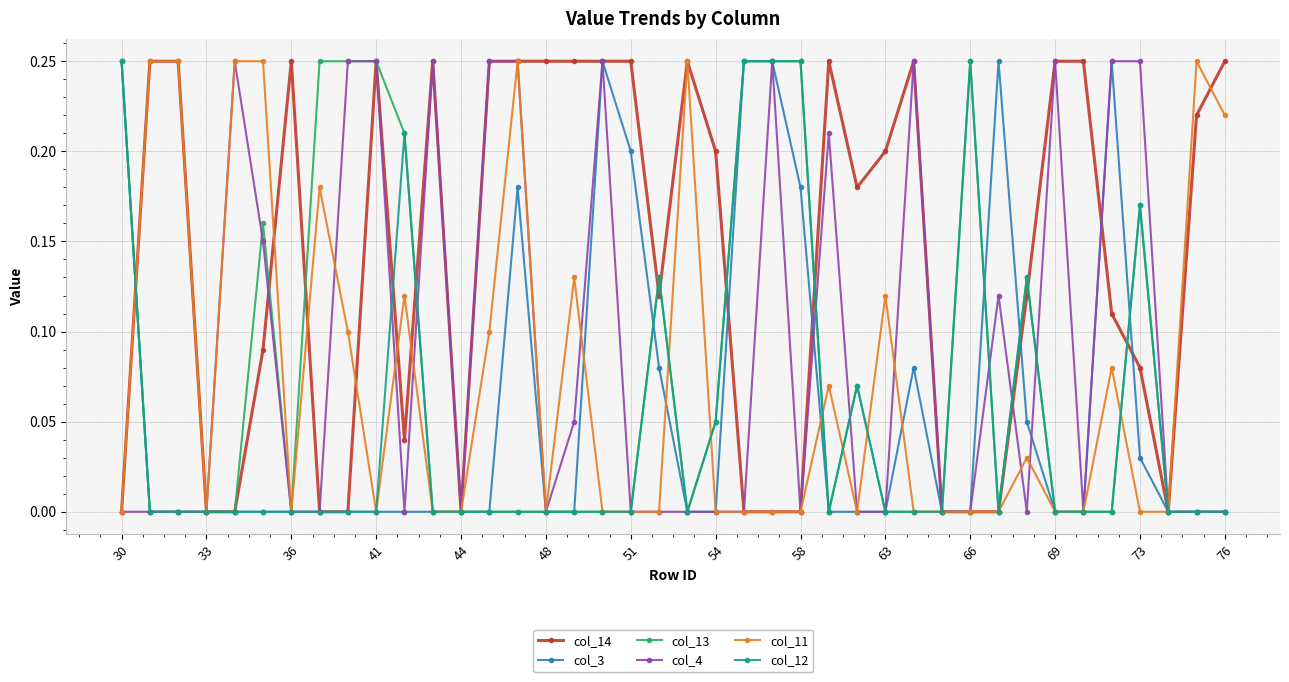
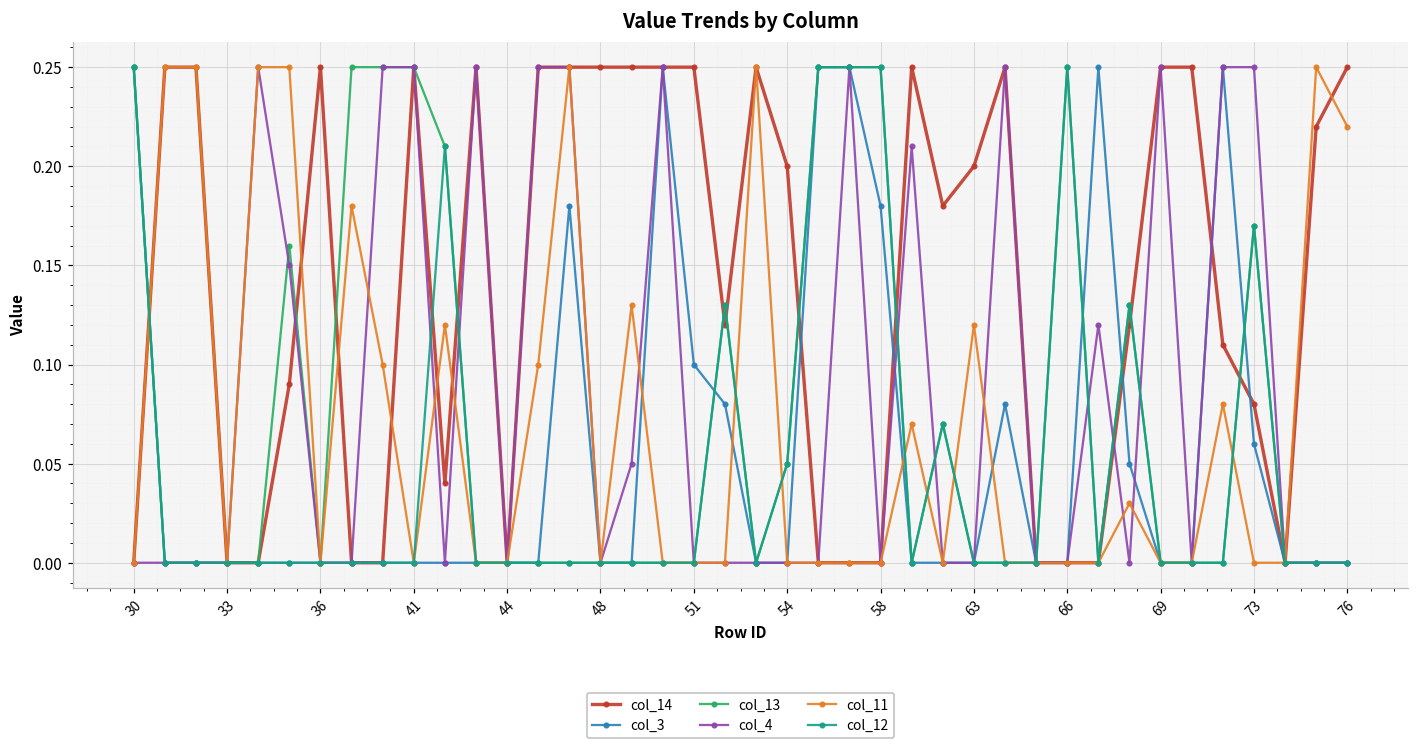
col_3, 51: 0.2 -> 0.1
col_3, 73: 0.03 -> 0.06
